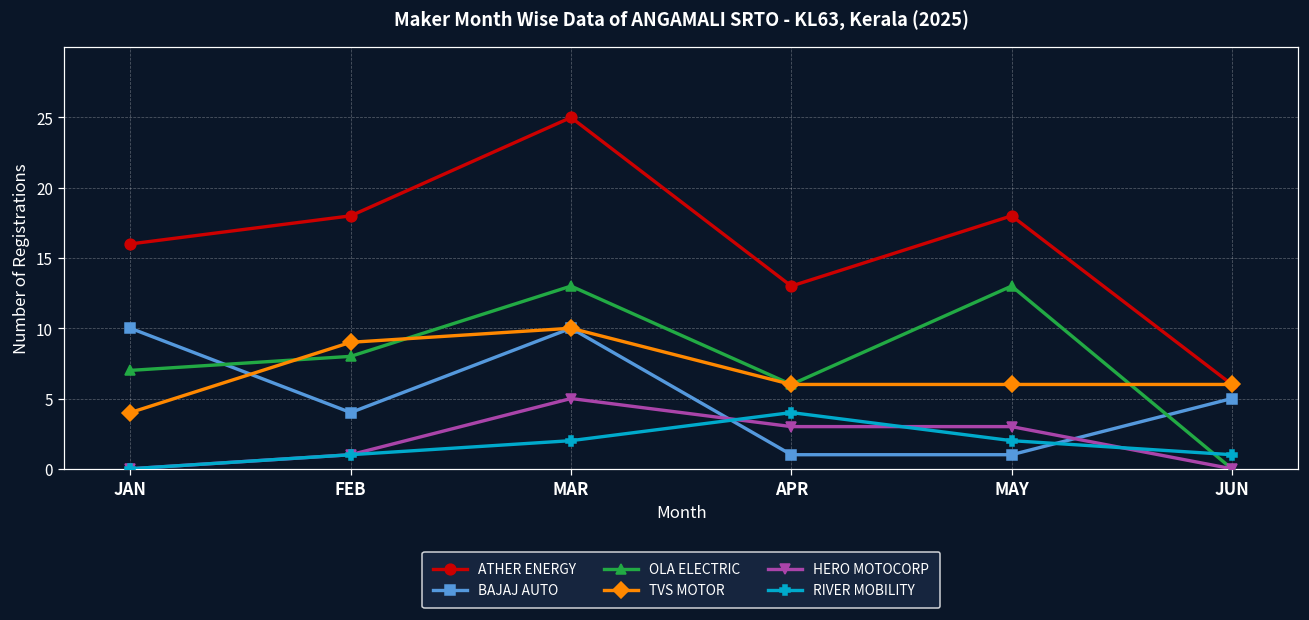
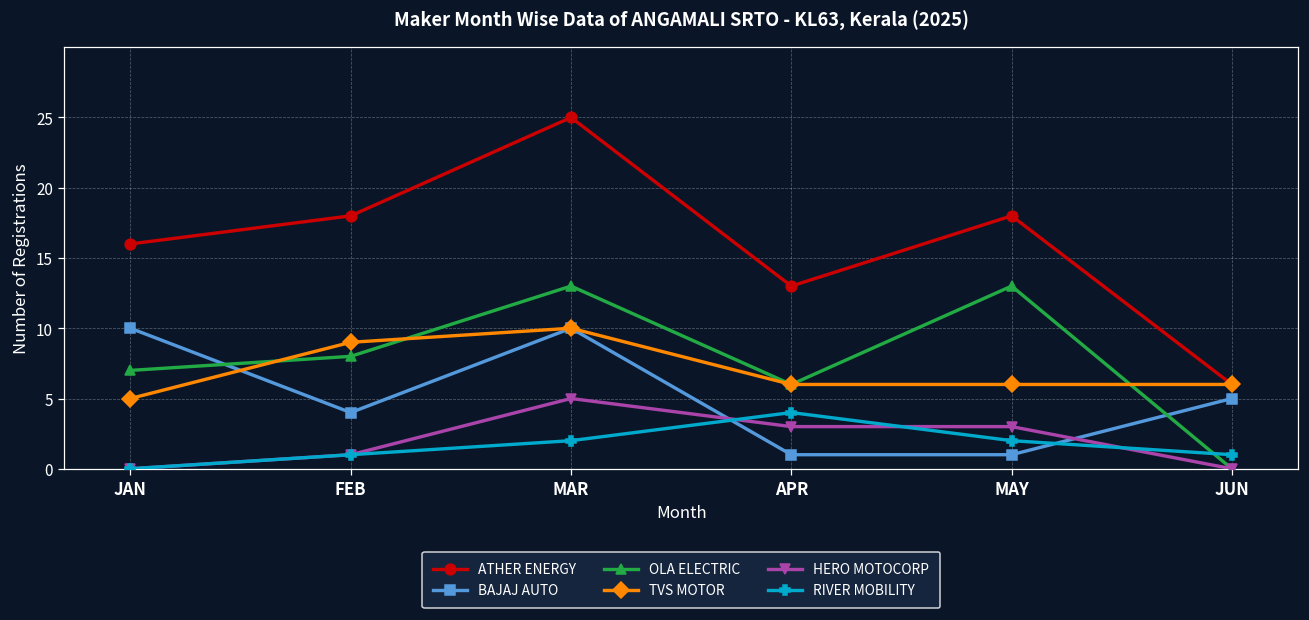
TVS MOTOR, JAN: 4 -> 5
